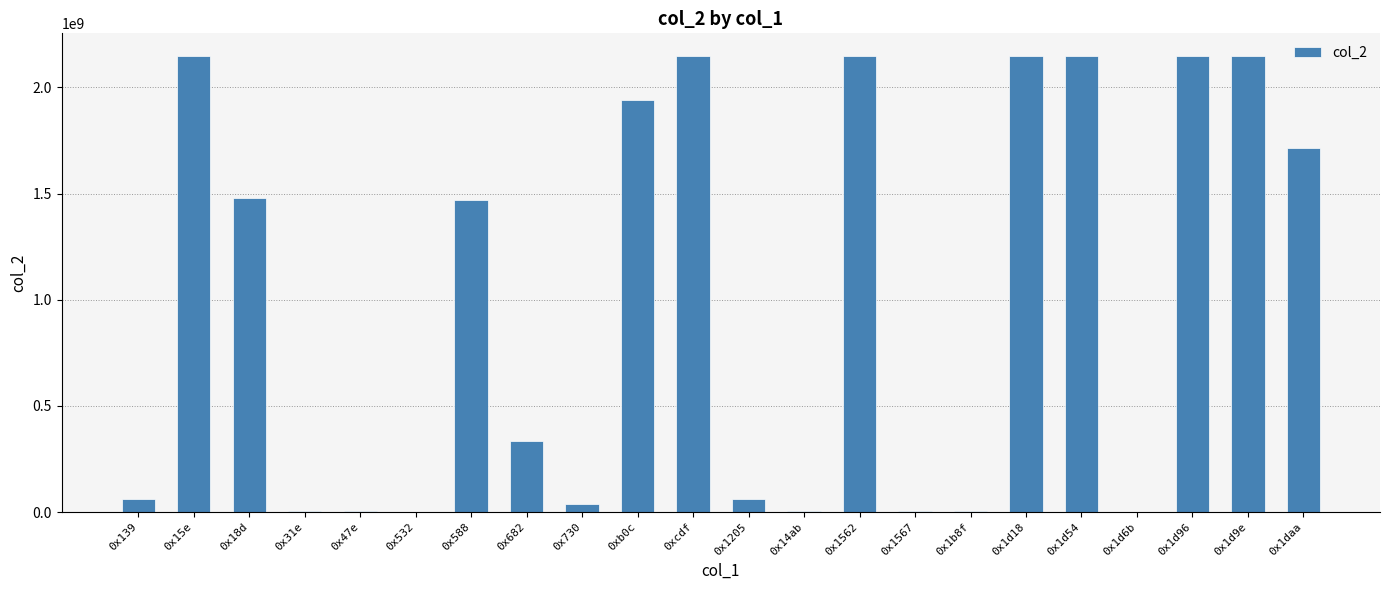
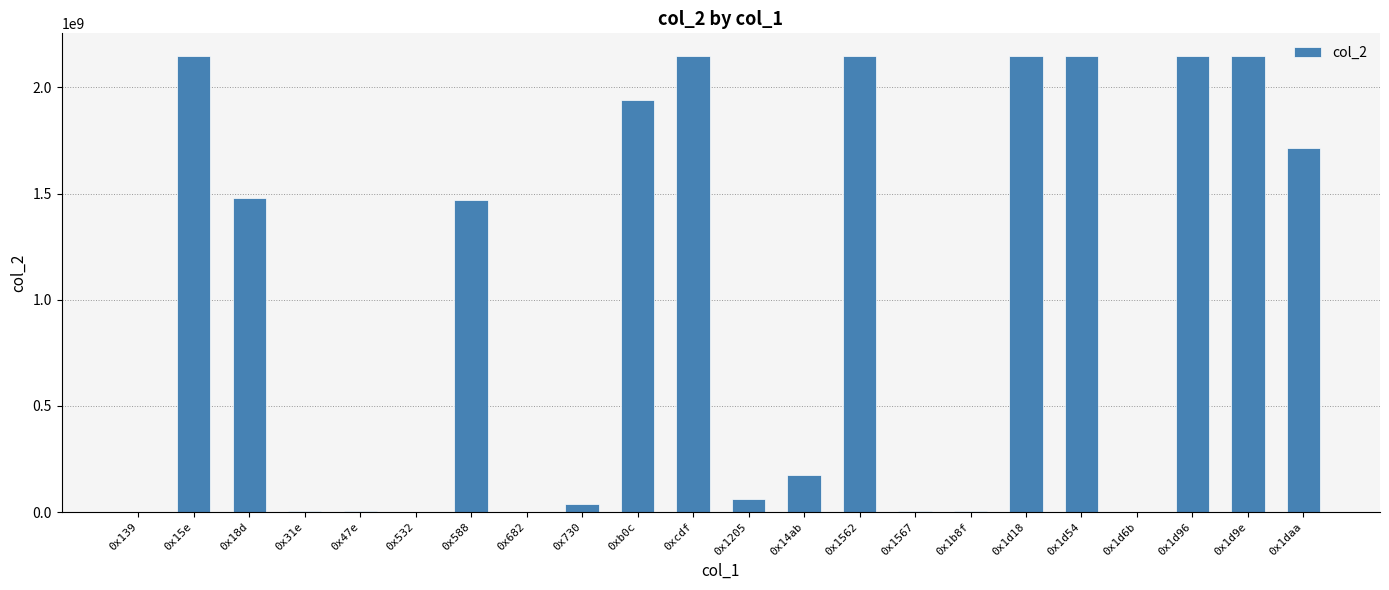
0x139: 60000000 -> 0
0x682: 340000000 -> 0
0x14ab: 0 -> 180000000
